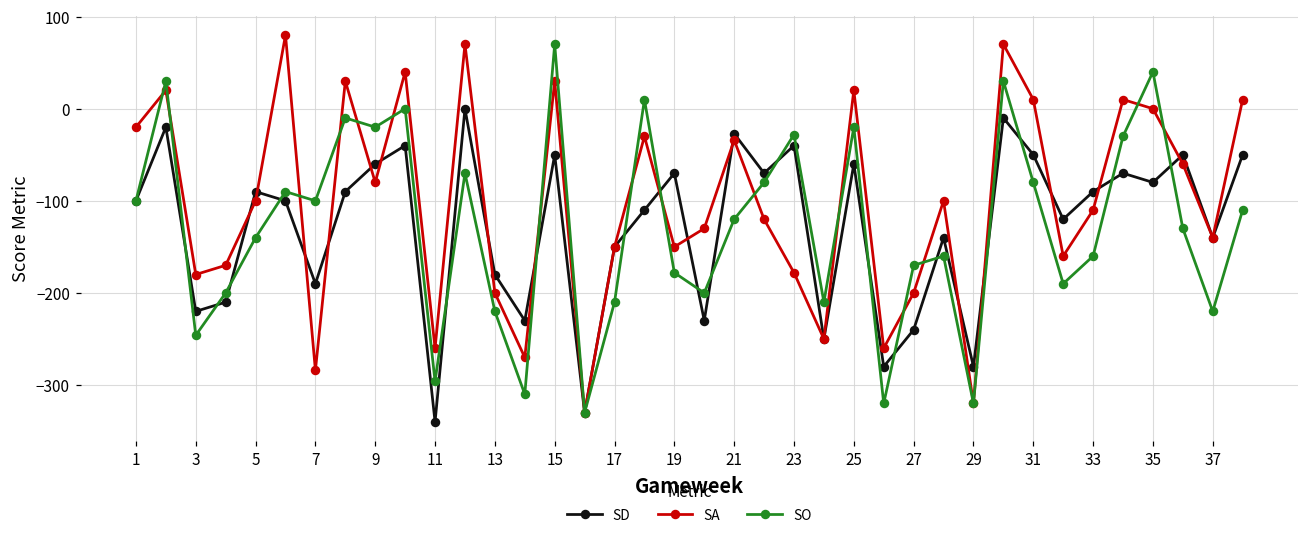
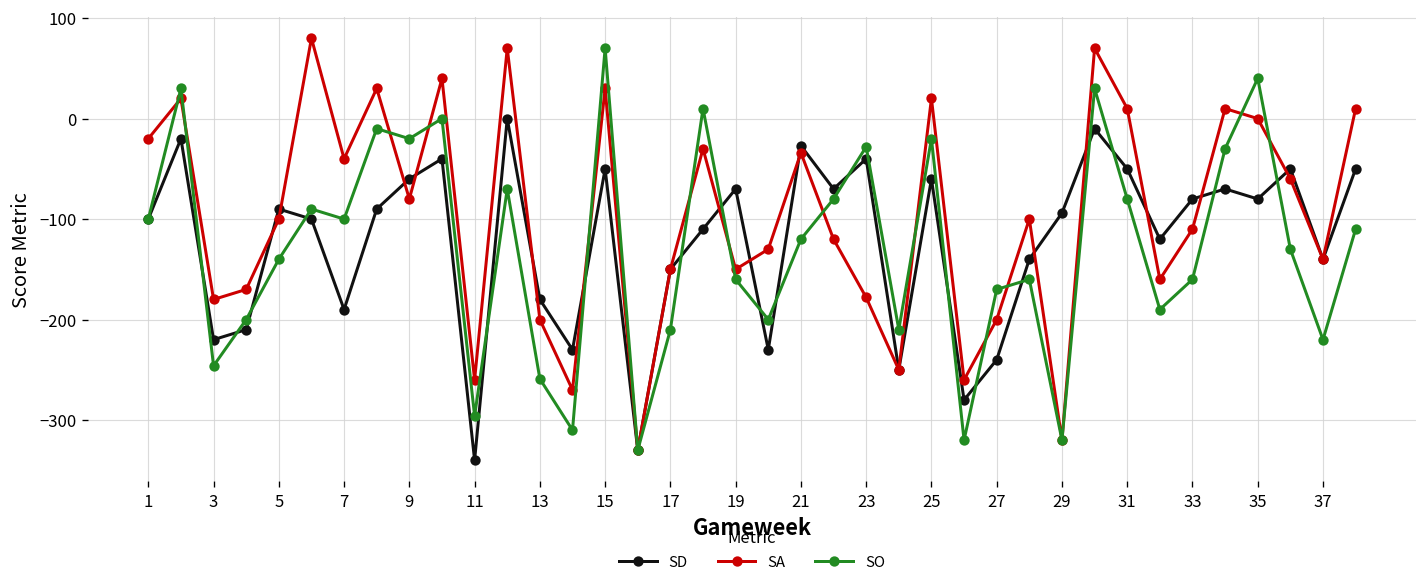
SA, 7: -280 -> -40
SO, 13: -220 -> -260
SO, 19: -180 -> -160
SD, 29: -280 -> -90
SD, 33: -90 -> -80
